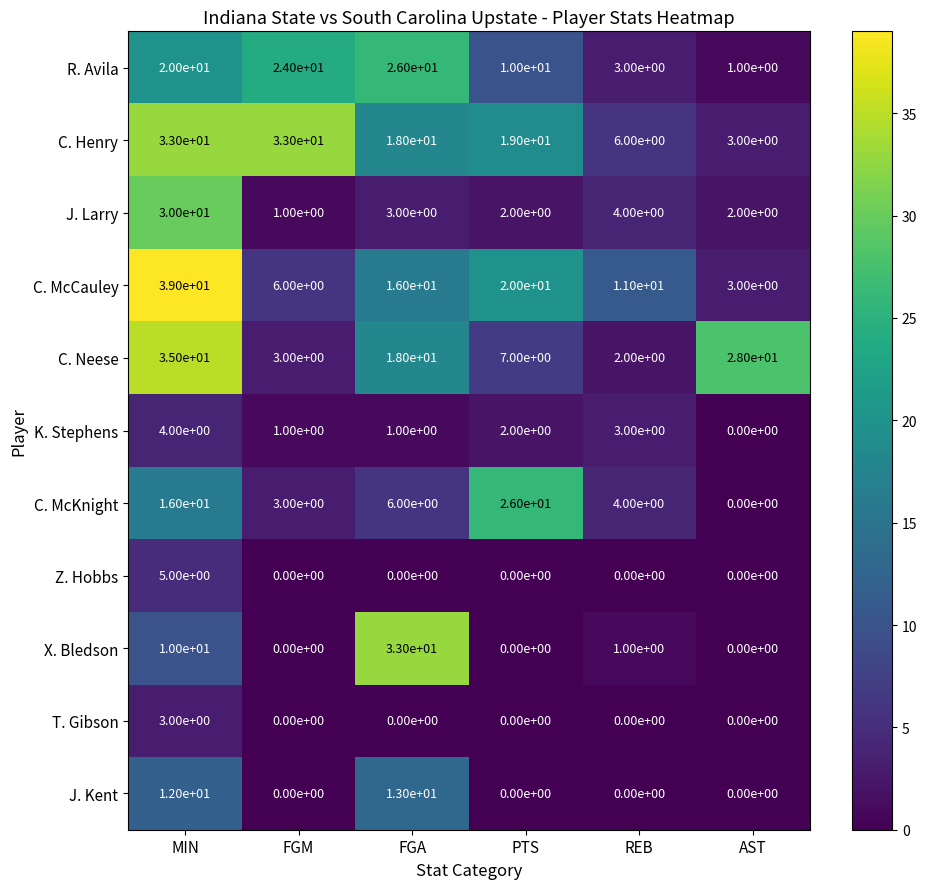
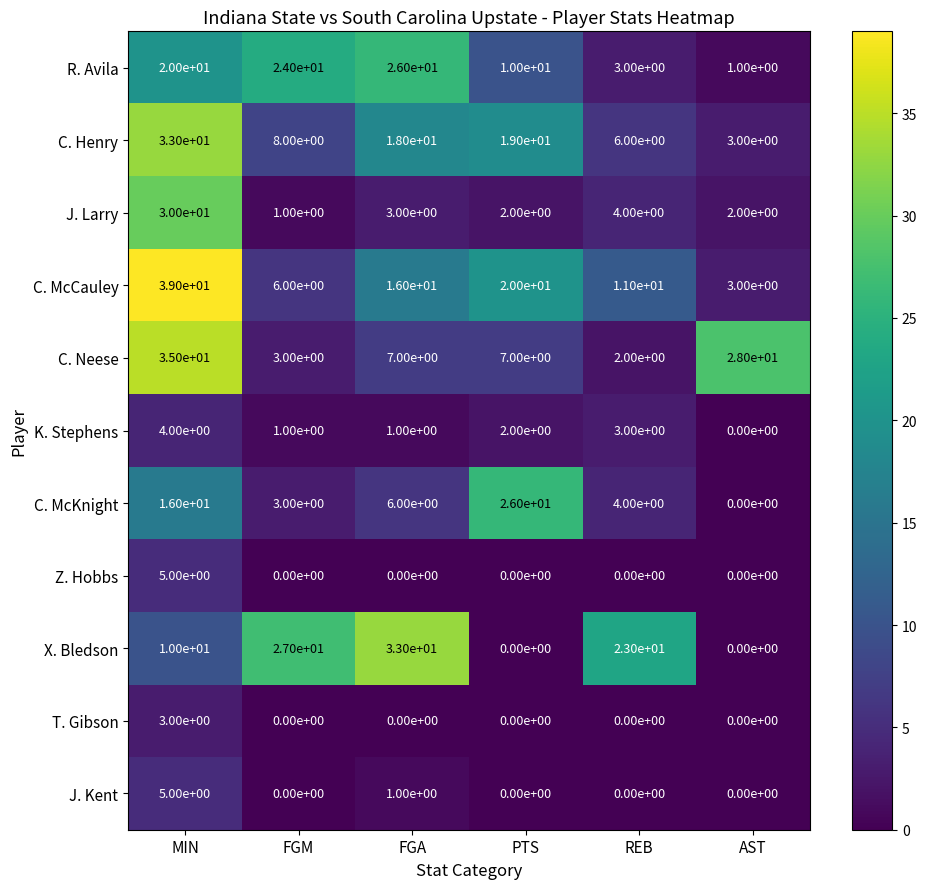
C. Henry, FGM: 3.30e+01 -> 8.00e+00
C. Neese, FGA: 1.80e+01 -> 7.00e+00
X. Bledson, FGM: 0.00e+00 -> 2.70e+01
X. Bledson, REB: 1.00e+00 -> 2.30e+01
J. Kent, MIN: 1.20e+01 -> 5.00e+00
J. Kent, FGA: 1.30e+01 -> 1.00e+00
